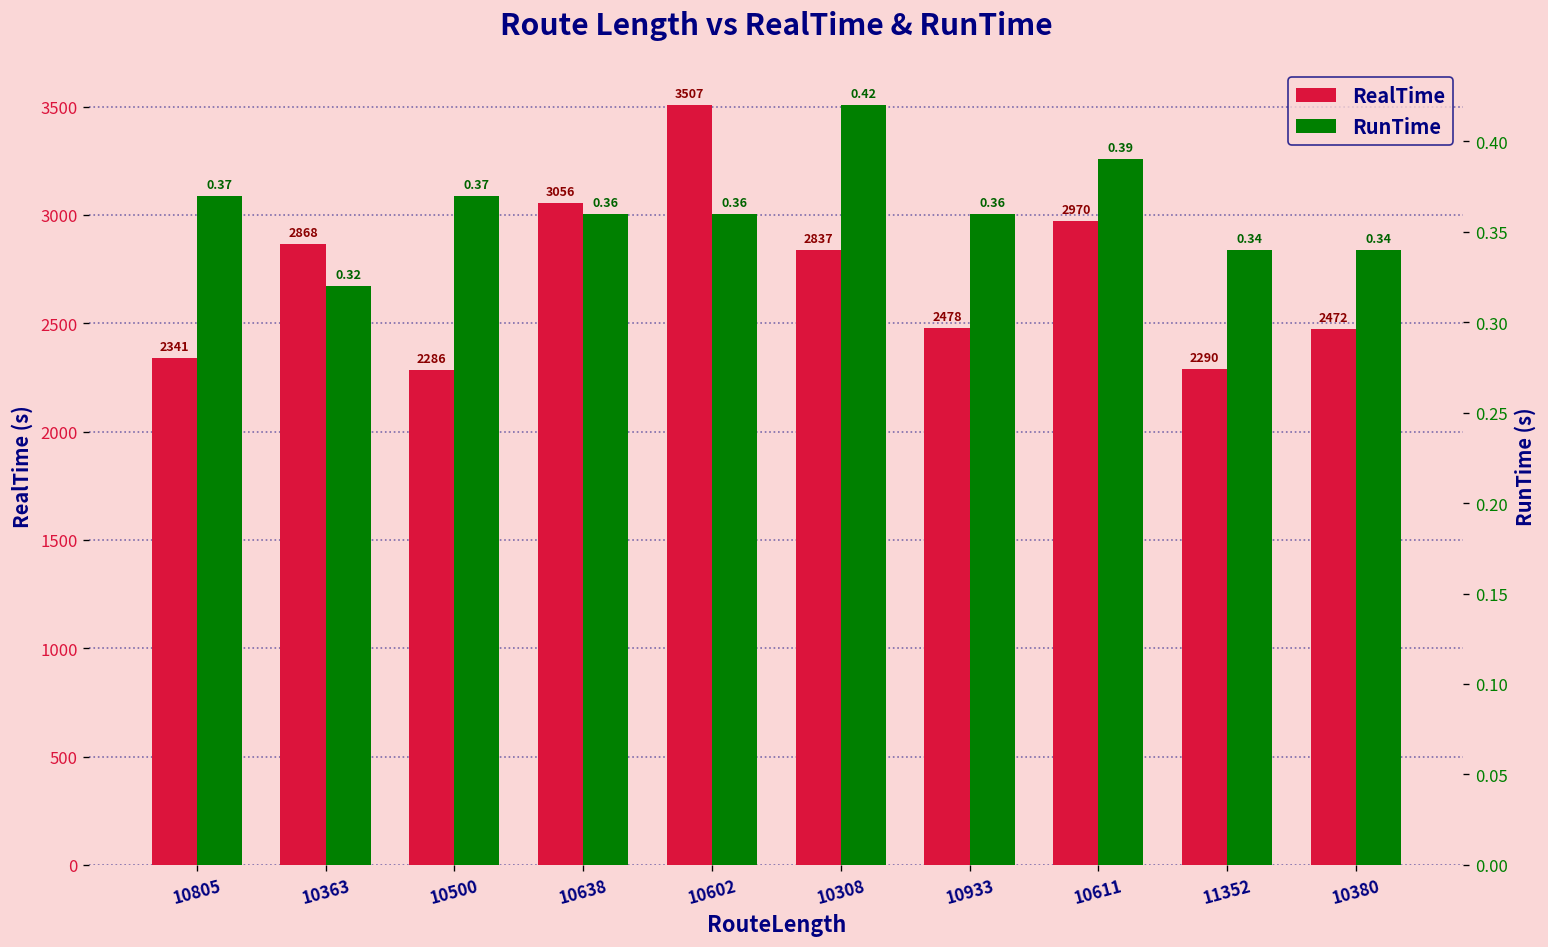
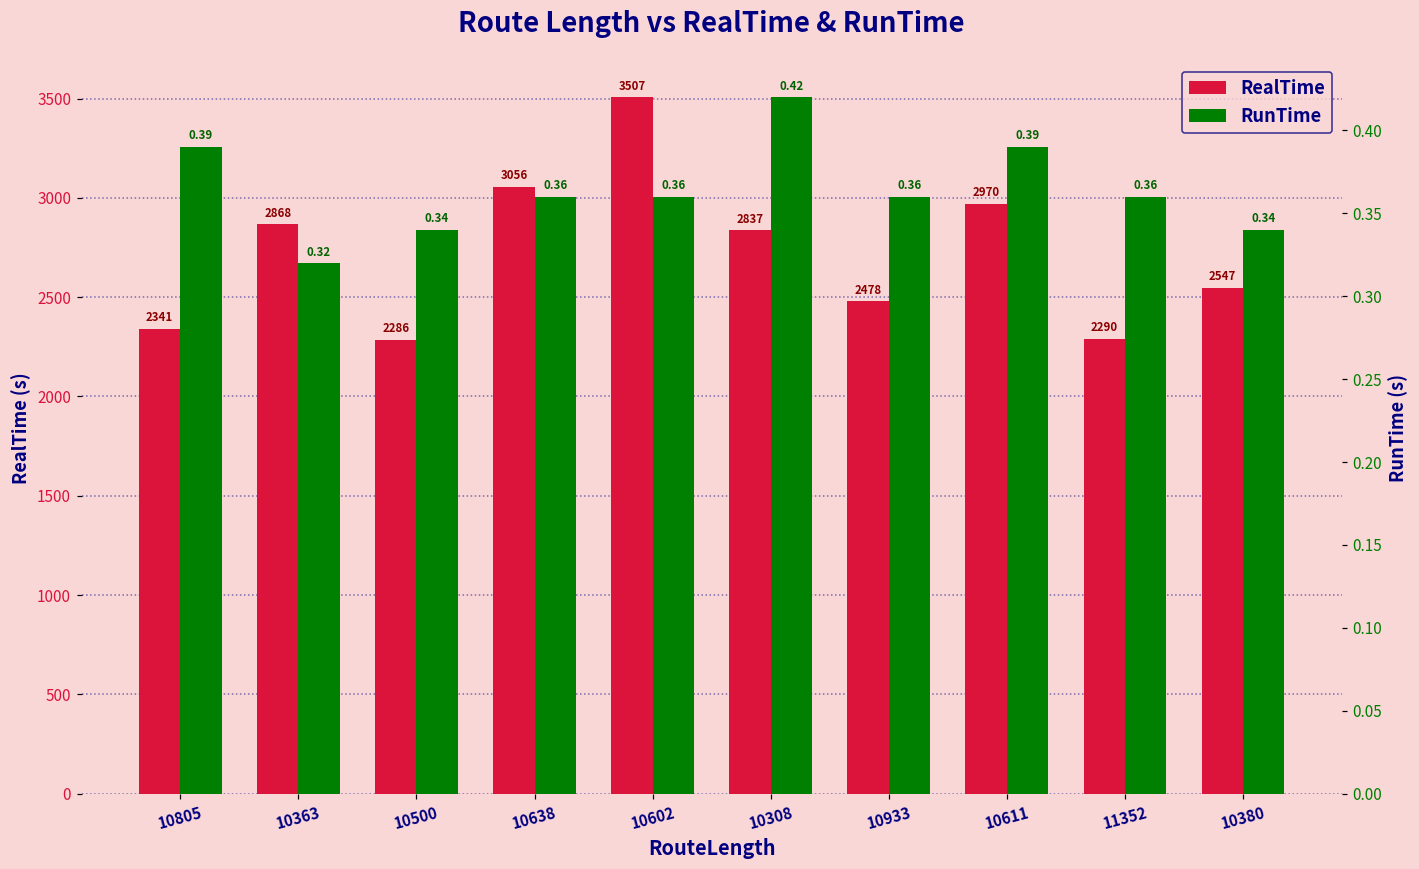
RealTime, 10380: 2472 -> 2547
RunTime, 10805: 0.37 -> 0.39
RunTime, 10500: 0.37 -> 0.34
RunTime, 11352: 0.34 -> 0.36
